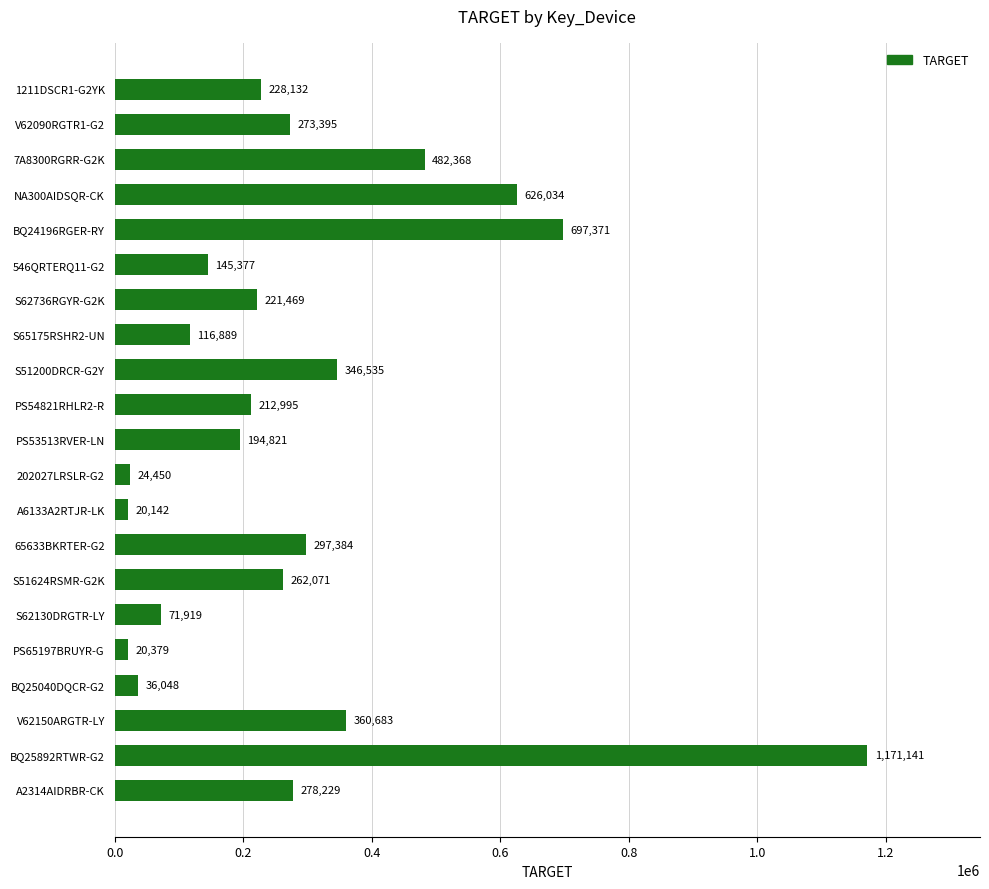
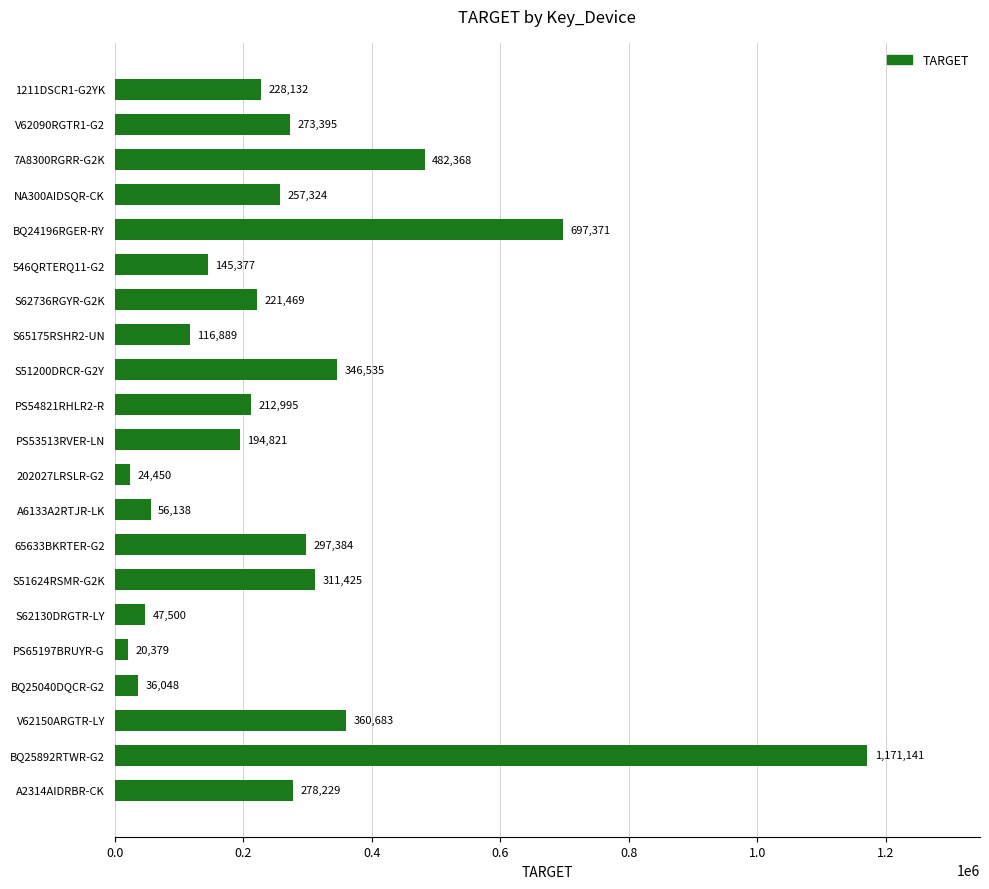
NA300AIDSQR-CK: 626,034 -> 257,324
A6133A2RTJR-LK: 20,142 -> 56,138
S51624RSMR-G2K: 262,071 -> 311,425
S62130DRGTR-LY: 71,919 -> 47,500
